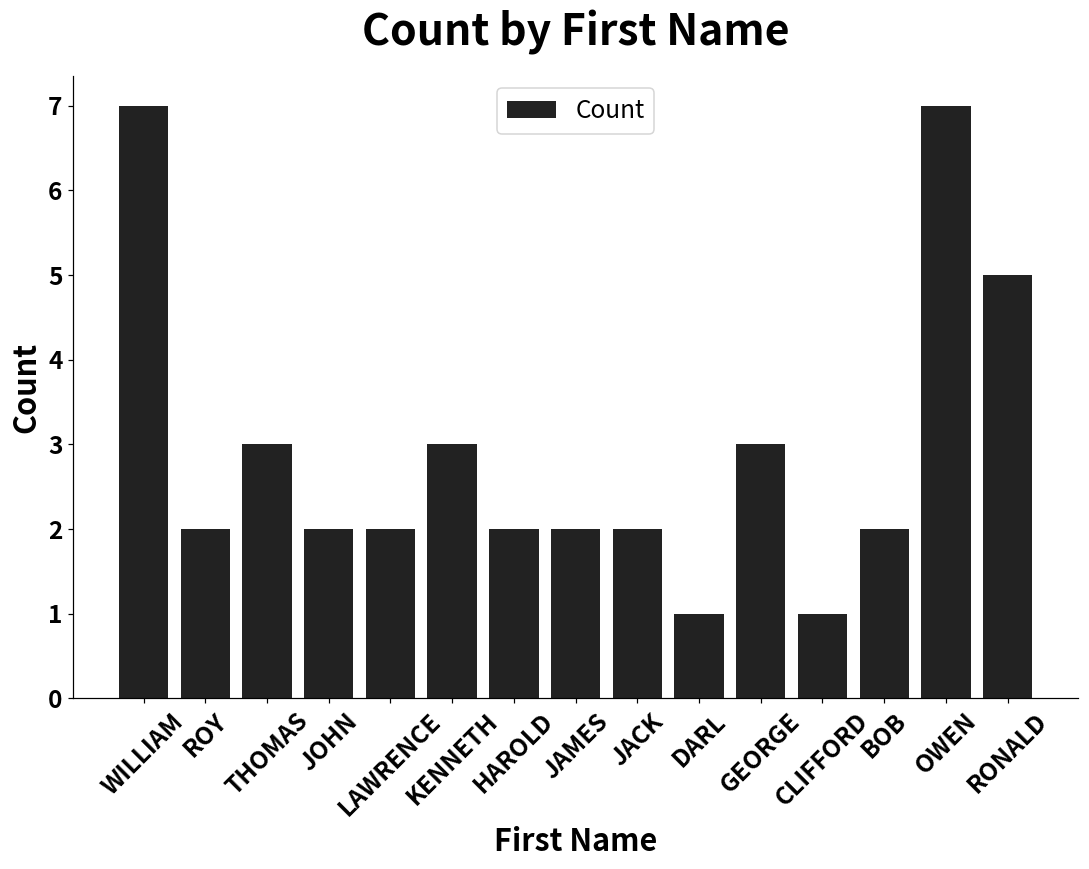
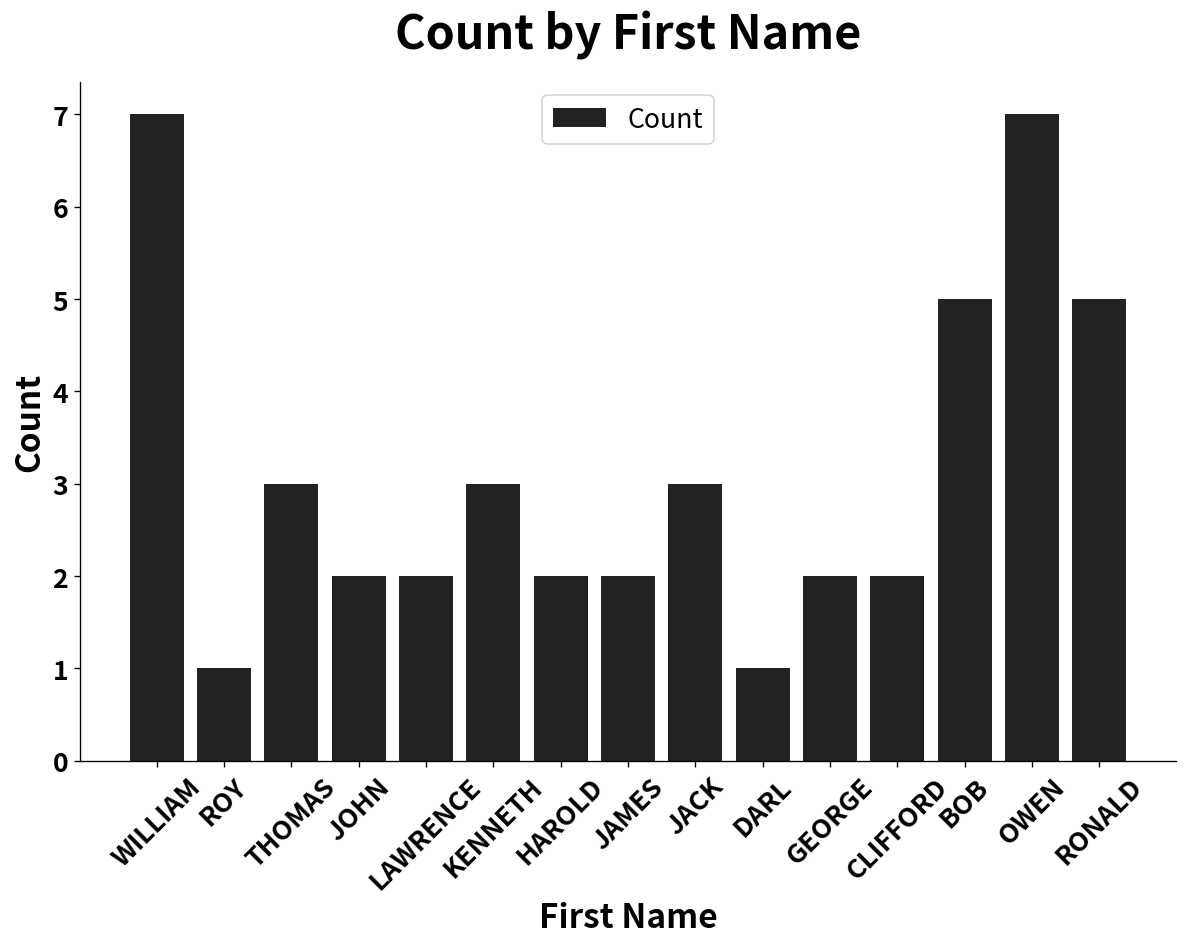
ROY: 2 -> 1
JACK: 2 -> 3
GEORGE: 3 -> 2
CLIFFORD: 1 -> 2
BOB: 2 -> 5
